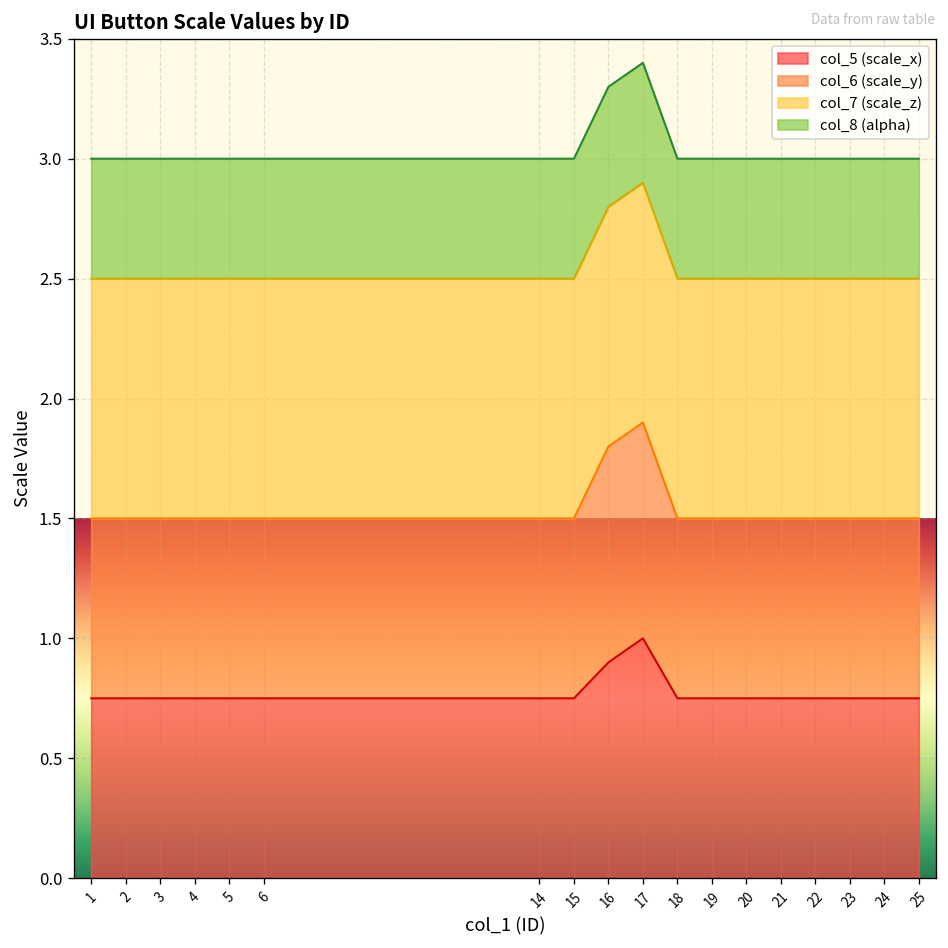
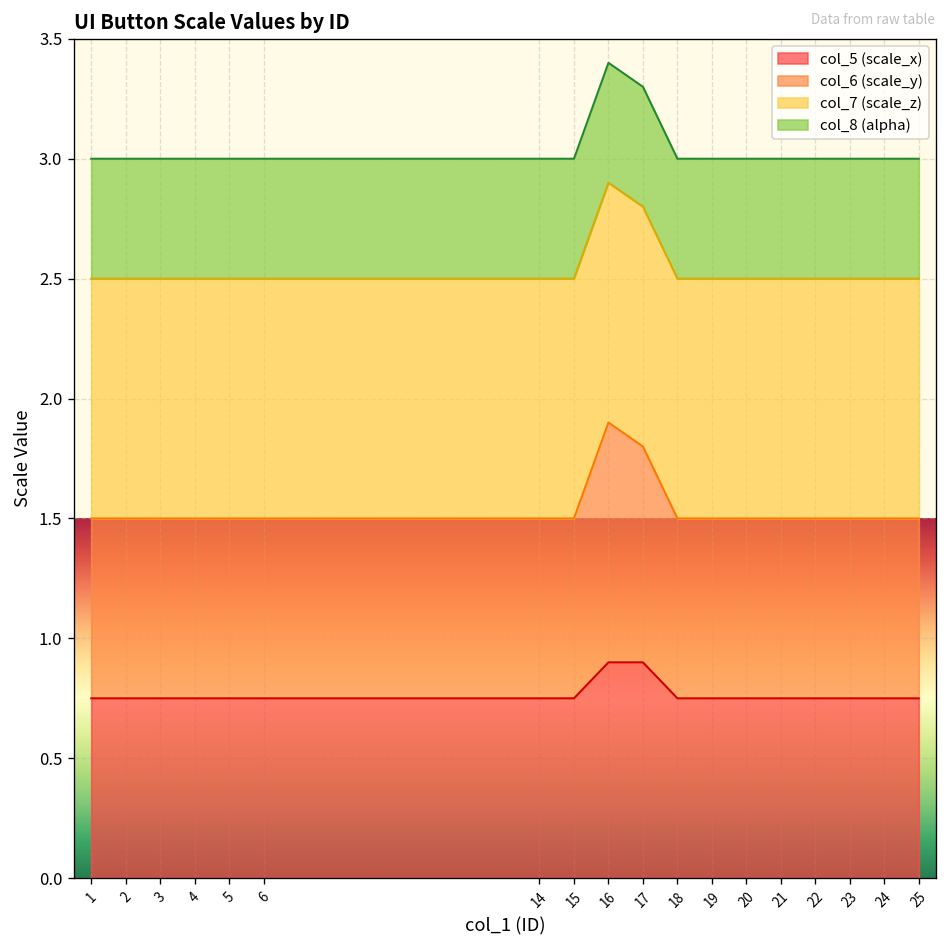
col_6 (scale_y), 16: 0.9 -> 1.0
col_5 (scale_x), 17: 1.0 -> 0.9
